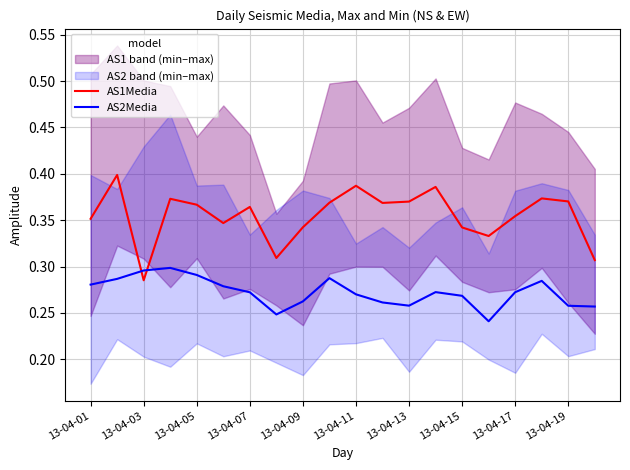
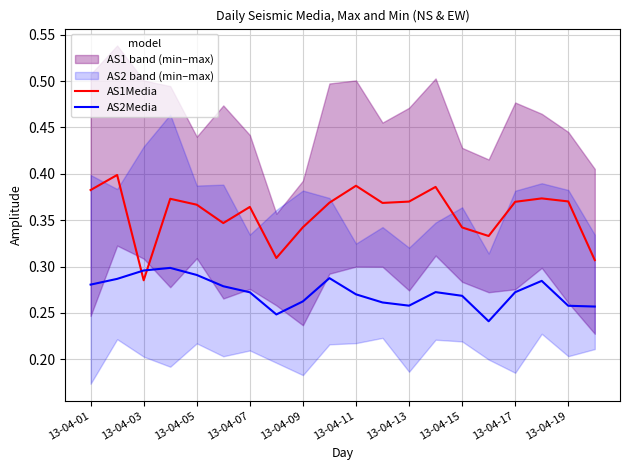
AS1Media, 13-04-01: 0.35 -> 0.38
AS1Media, 13-04-17: 0.35 -> 0.37
